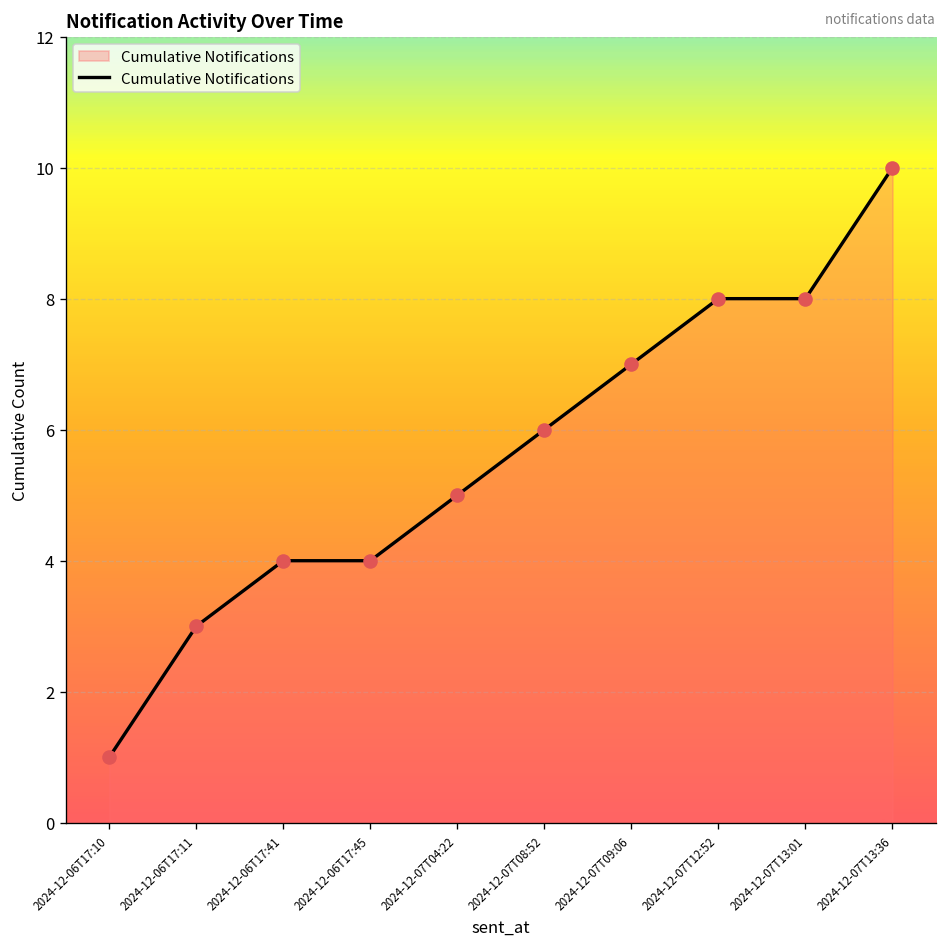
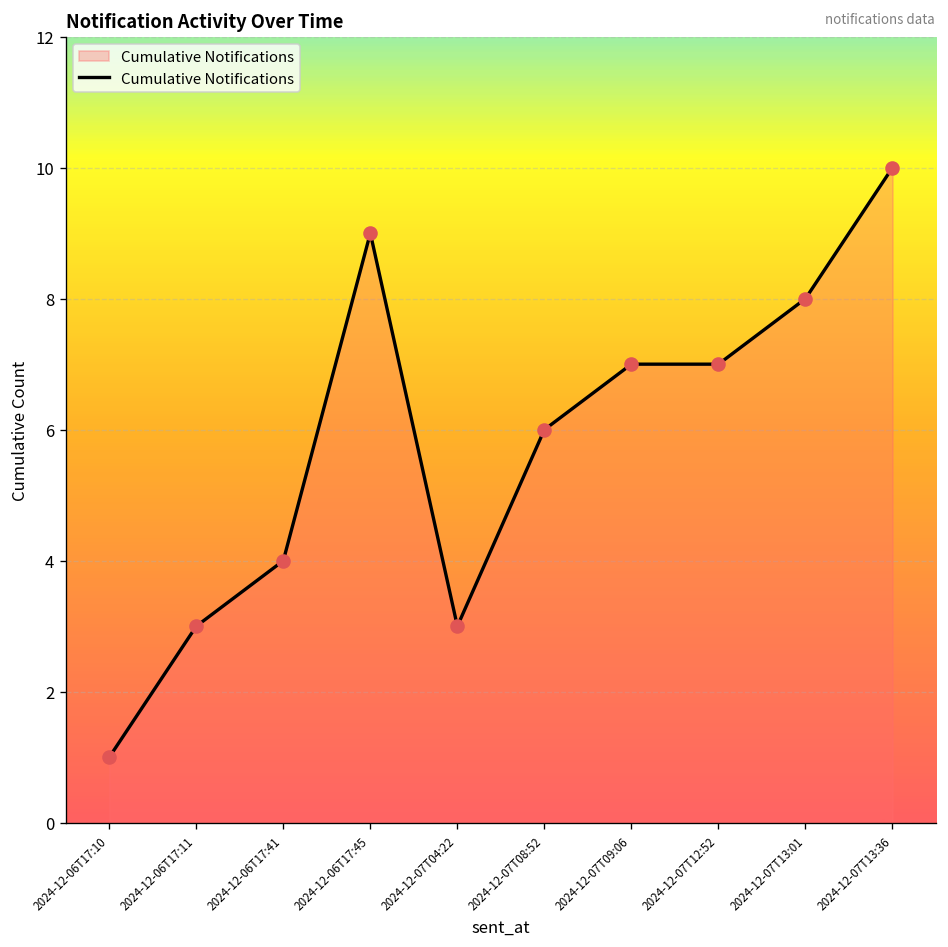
2024-12-06T17:45: 4 -> 9
2024-12-07T04:22: 5 -> 3
2024-12-07T12:52: 8 -> 7
